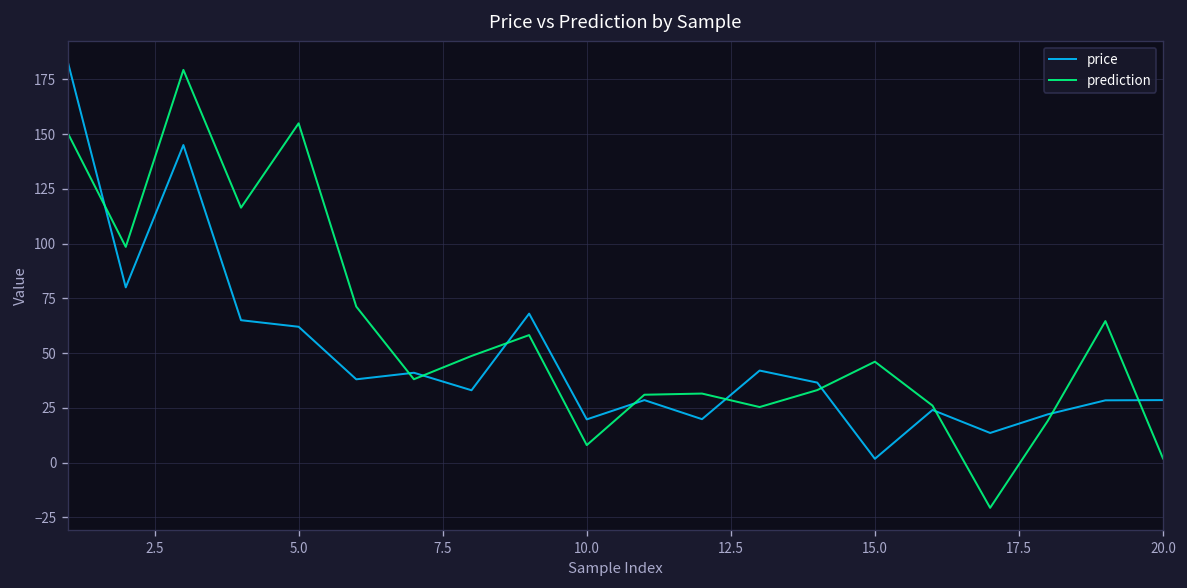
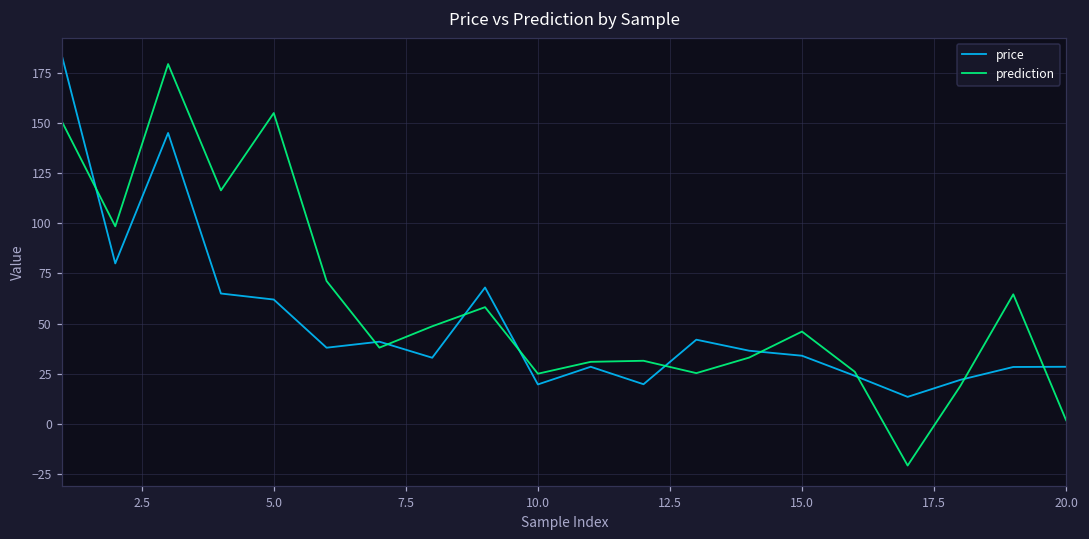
prediction, 10.0: 8 -> 25
price, 15.0: 2 -> 34
